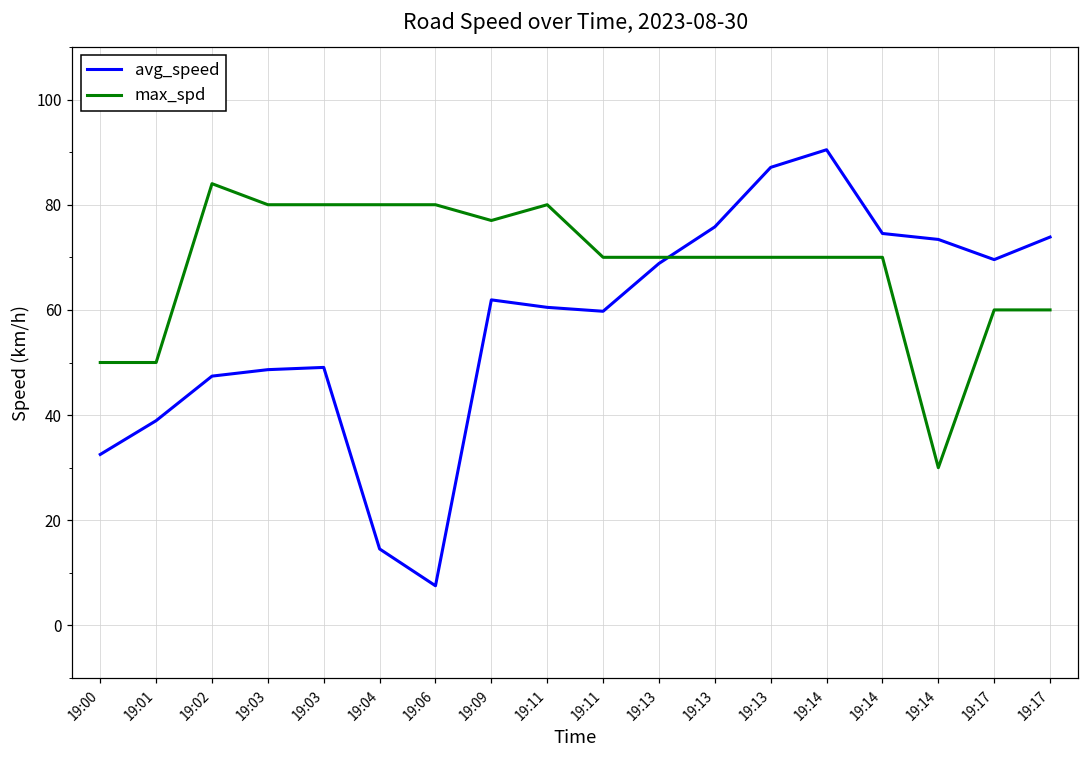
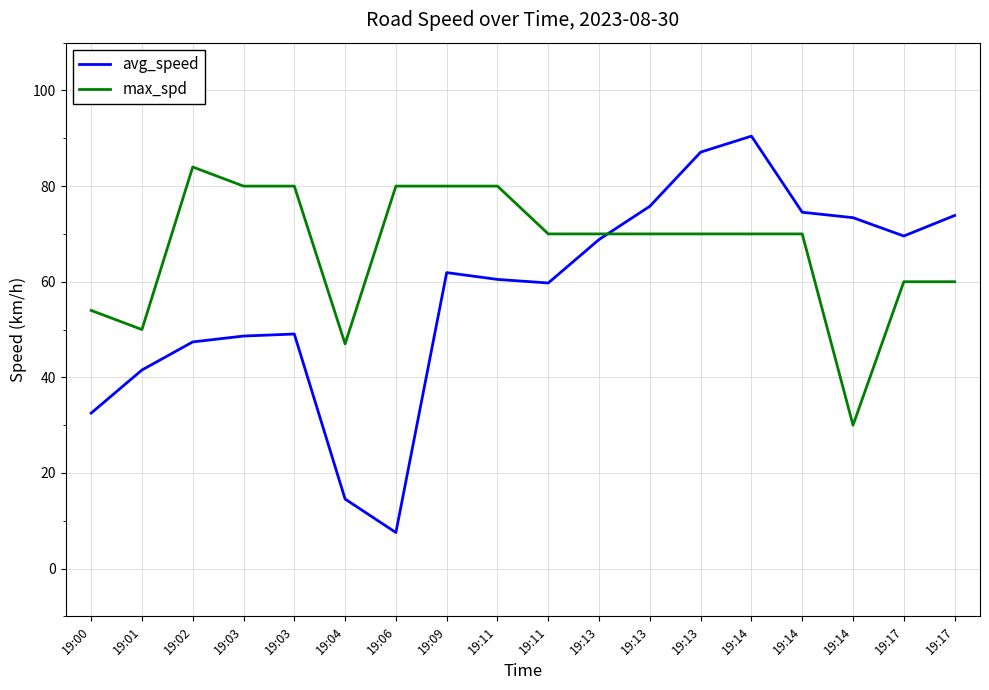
max_spd, 19:00: 50 -> 54
avg_speed, 19:01: 39 -> 42
max_spd, 19:04: 80 -> 47
max_spd, 19:09: 77 -> 80
